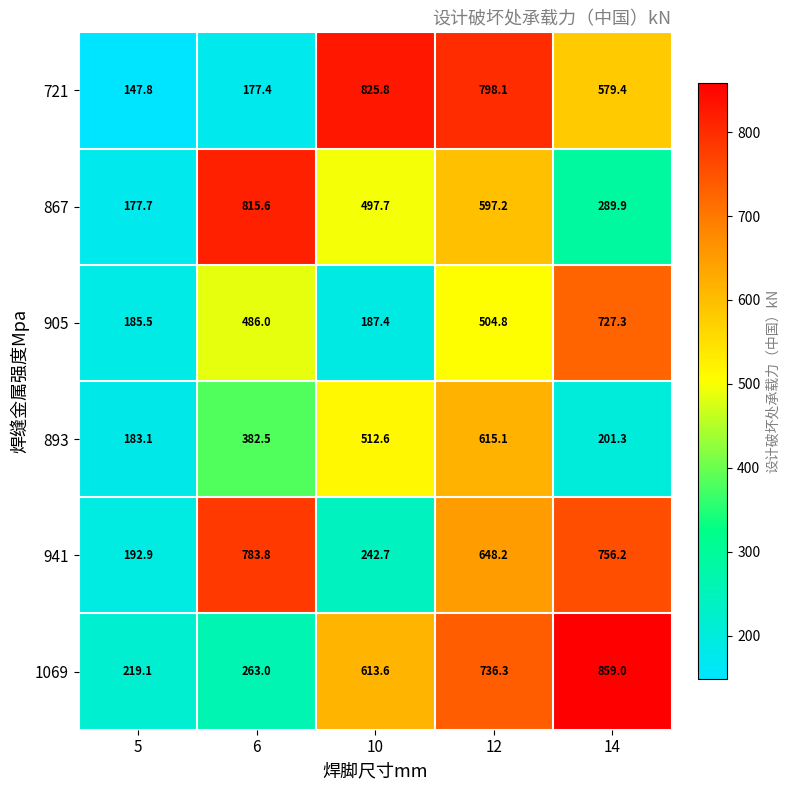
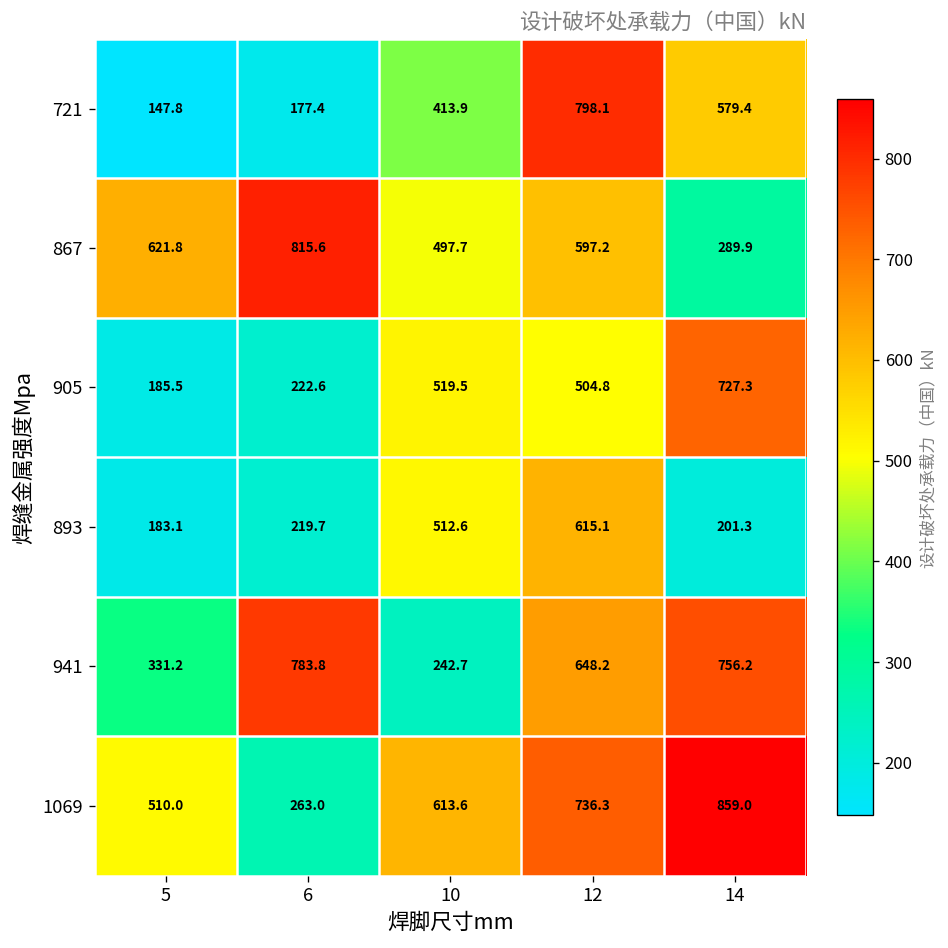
721, 10: 825.8 -> 413.9
867, 5: 177.7 -> 621.8
905, 6: 486.0 -> 222.6
905, 10: 187.4 -> 519.5
893, 6: 382.5 -> 219.7
941, 5: 192.9 -> 331.2
1069, 5: 219.1 -> 510.0
